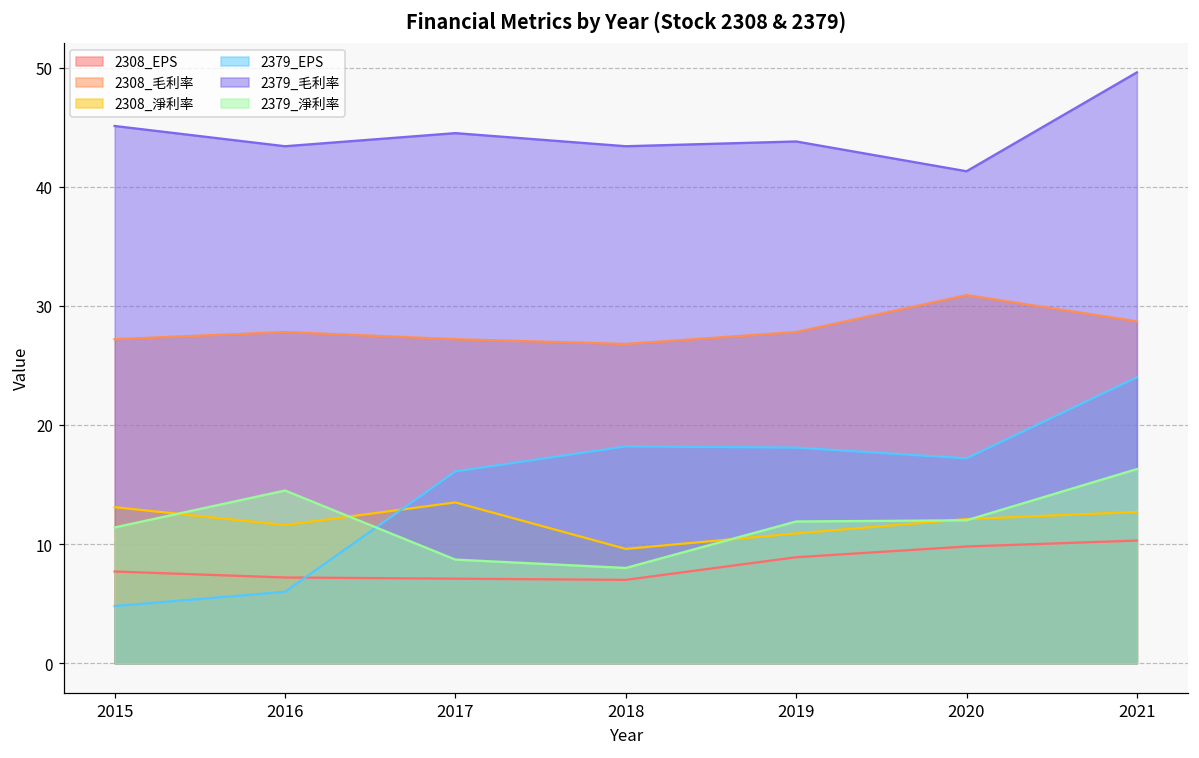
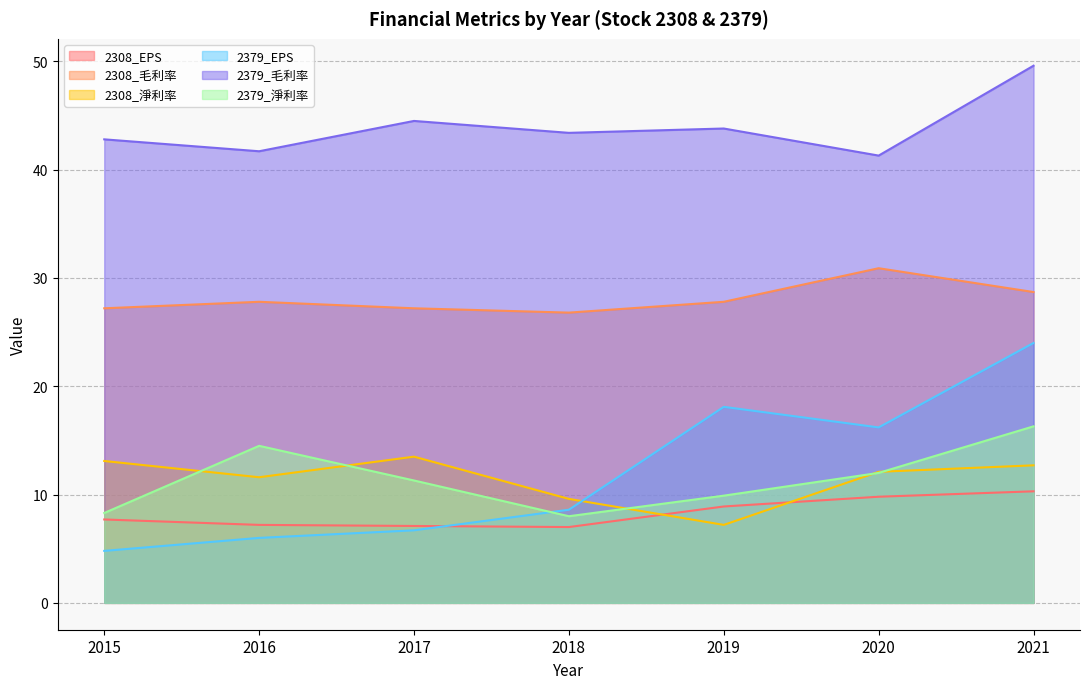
2379_毛利率, 2015: 45.1 -> 42.8
2379_淨利率, 2015: 11.4 -> 8.3
2379_毛利率, 2016: 43.4 -> 41.7
2379_EPS, 2017: 16.1 -> 6.7
2379_淨利率, 2017: 8.7 -> 11.3
2379_EPS, 2018: 18.2 -> 8.6
2308_淨利率, 2019: 10.9 -> 7.2
2379_淨利率, 2019: 11.9 -> 9.9
2379_EPS, 2020: 17.2 -> 16.2
